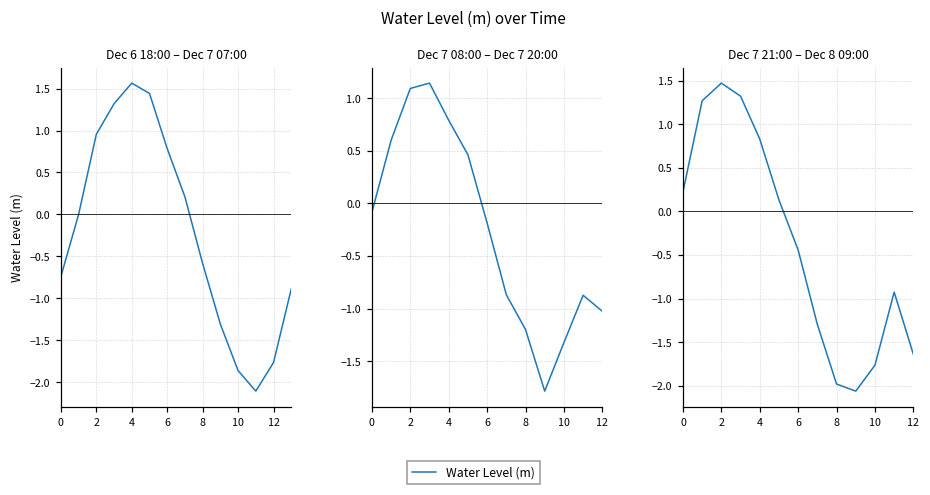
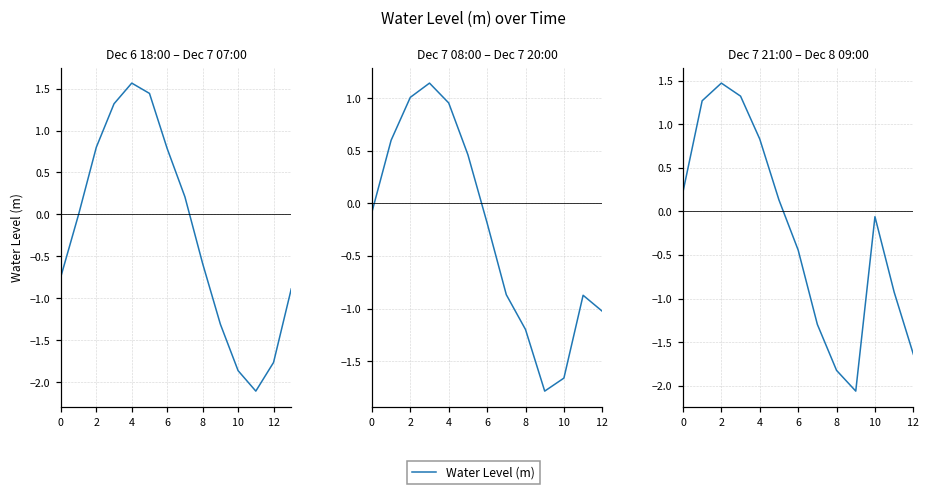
Dec 6 18:00 – Dec 7 07:00, 2: 1.0 -> 0.8
Dec 7 08:00 – Dec 7 20:00, 2: 1.1 -> 1.0
Dec 7 08:00 – Dec 7 20:00, 4: 0.8 -> 1.0
Dec 7 08:00 – Dec 7 20:00, 10: -1.3 -> -1.7
Dec 7 21:00 – Dec 8 09:00, 8: -2.0 -> -1.8
Dec 7 21:00 – Dec 8 09:00, 10: -1.8 -> -0.1
